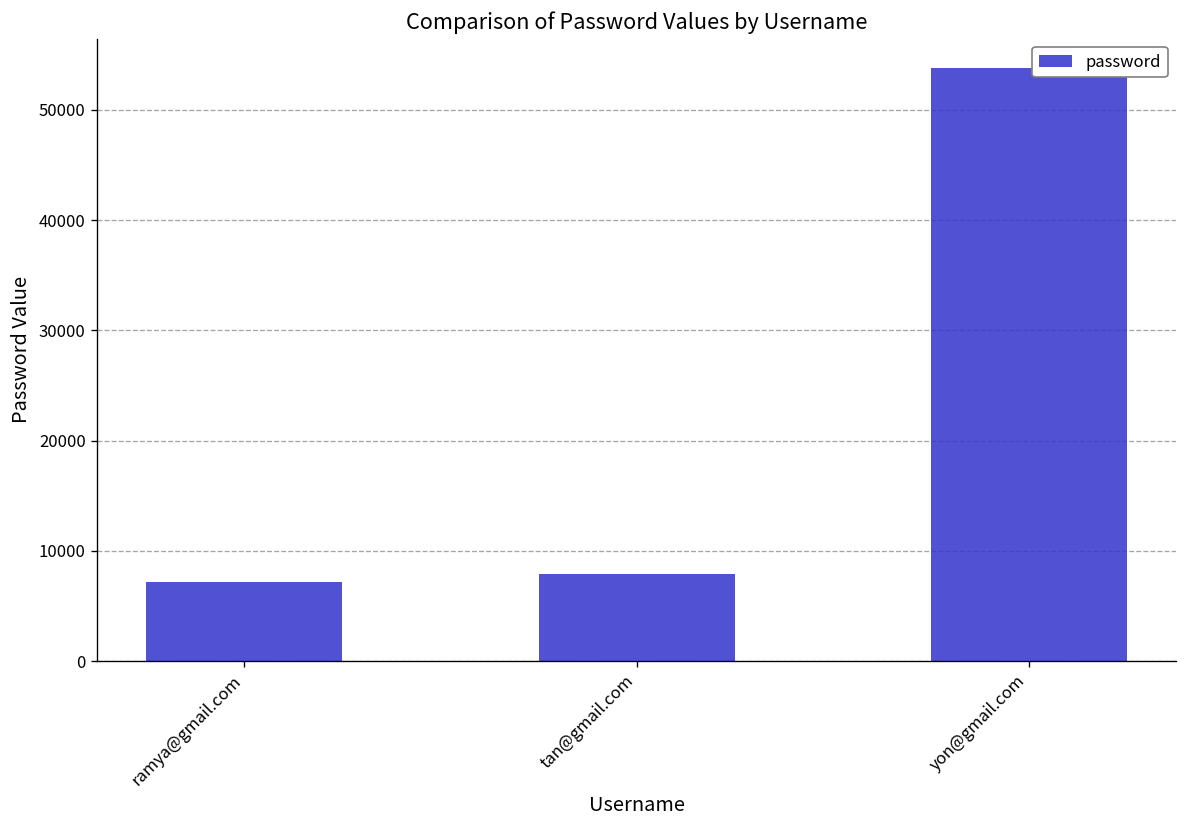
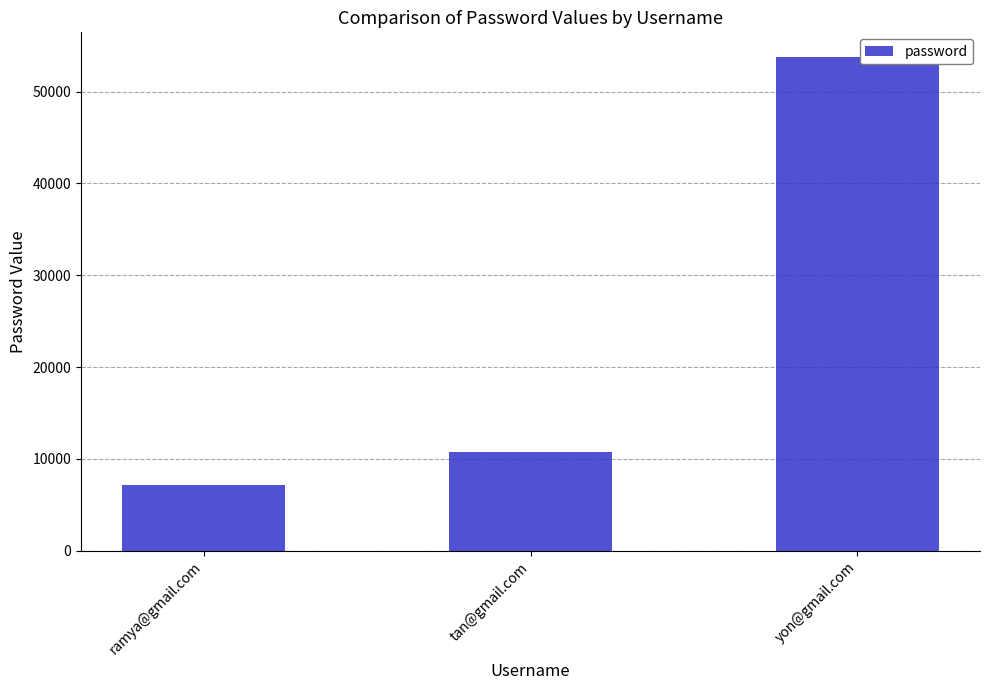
tan@gmail.com: 8000 -> 11000
